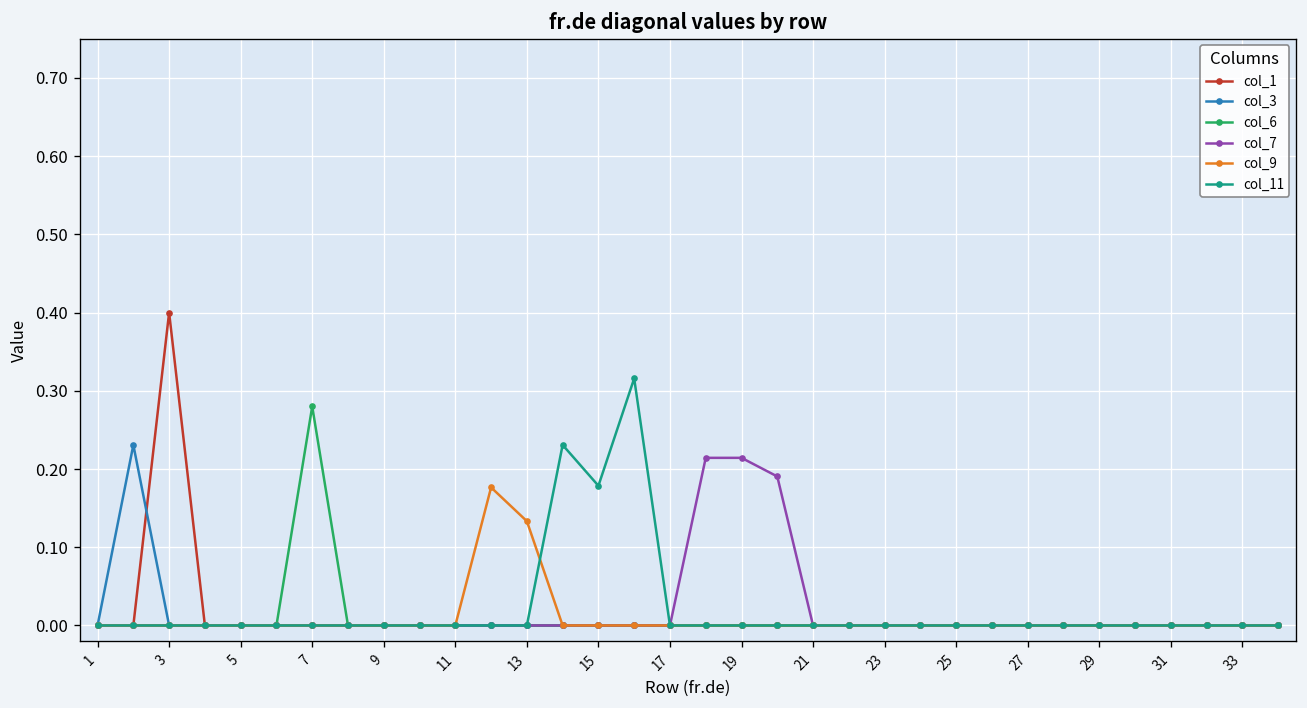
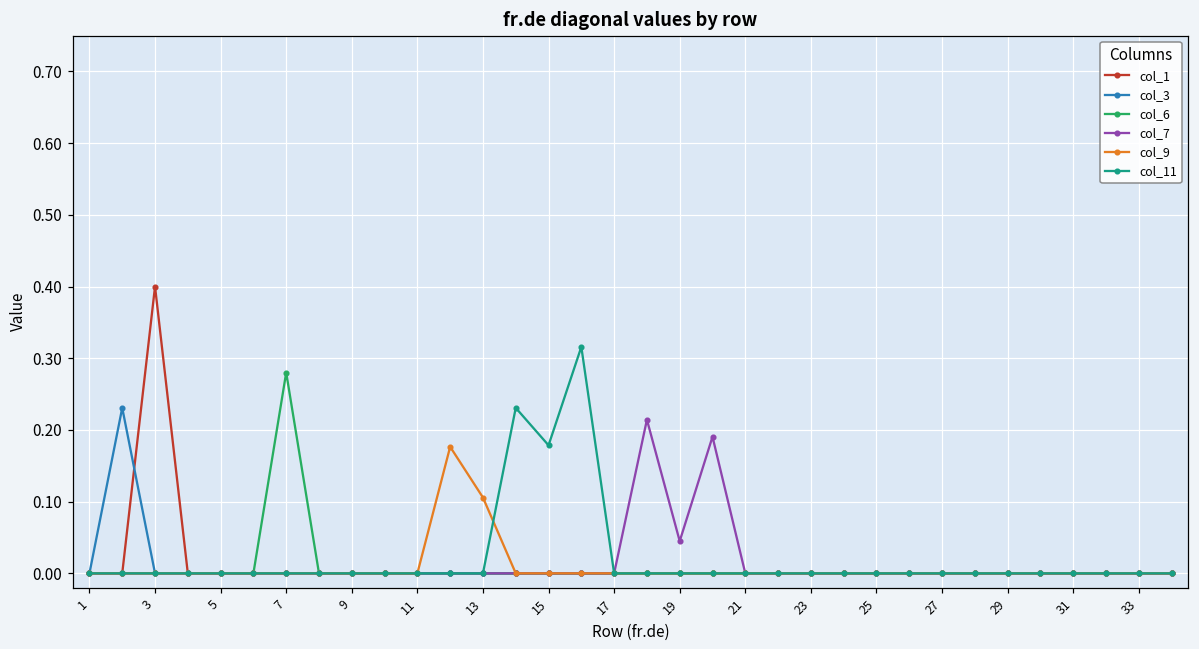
col_9, 13: 0.13 -> 0.11
col_7, 19: 0.21 -> 0.04
